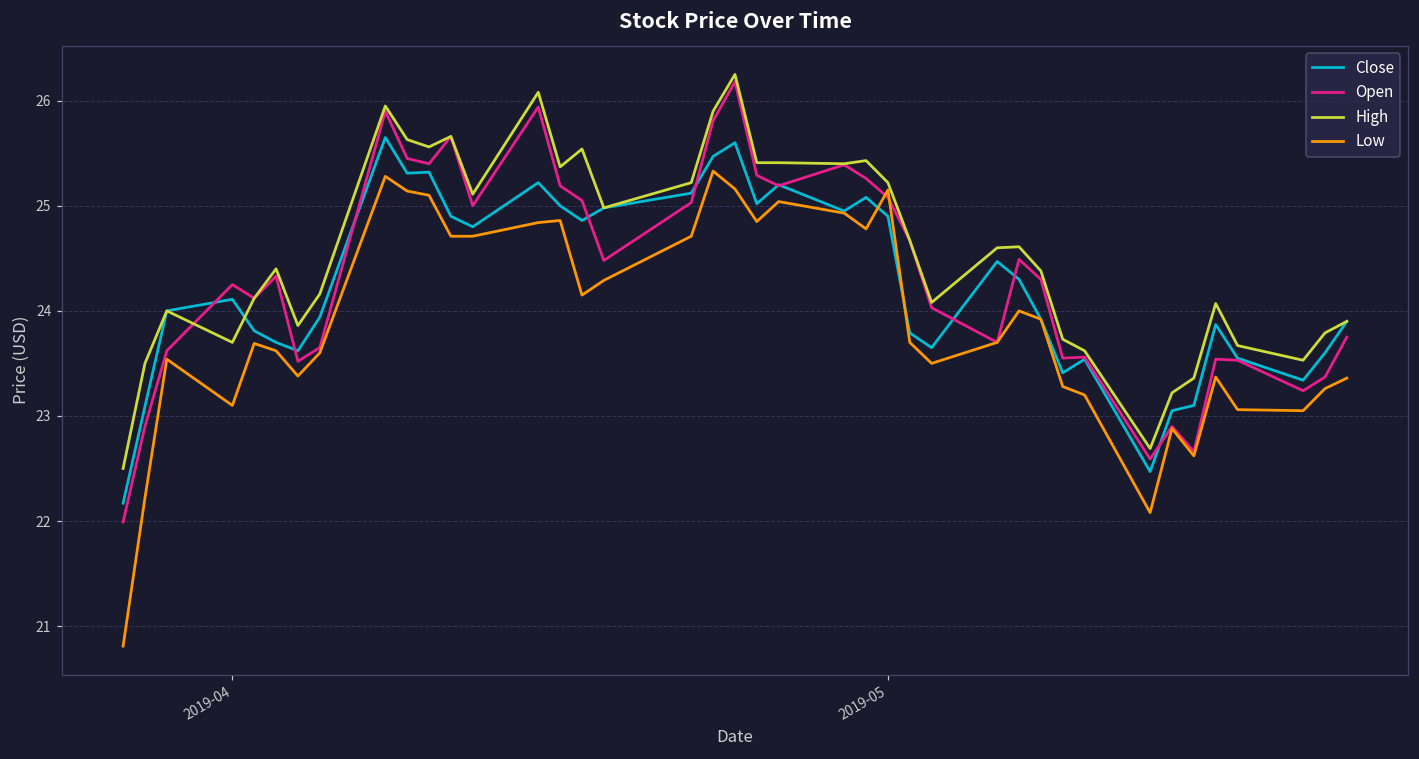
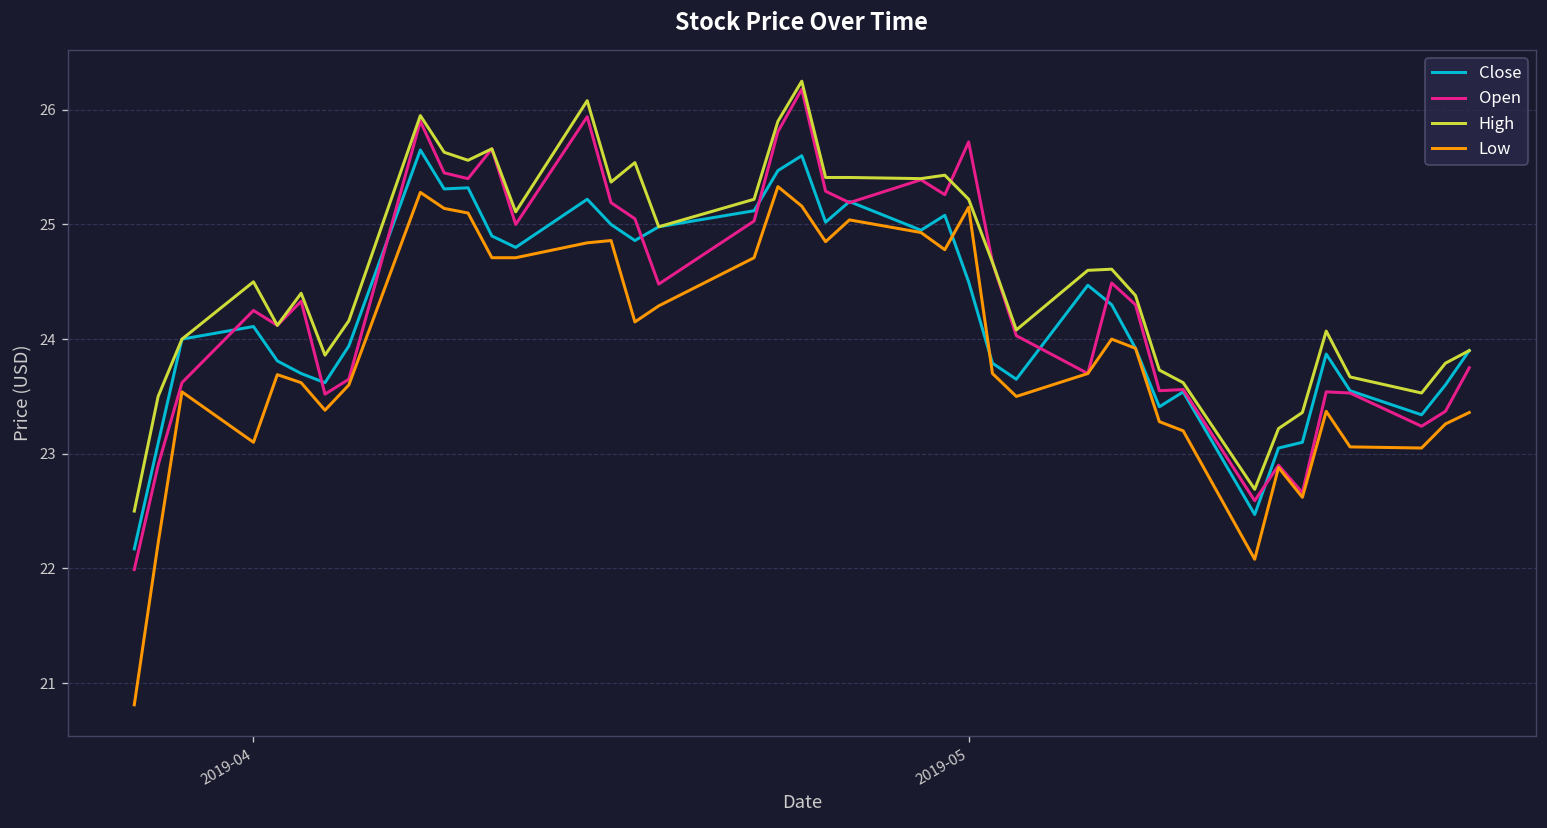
High, 2019-04: 23.7 -> 24.5
Close, 2019-05: 24.9 -> 24.5
Open, 2019-05: 25.1 -> 25.7
